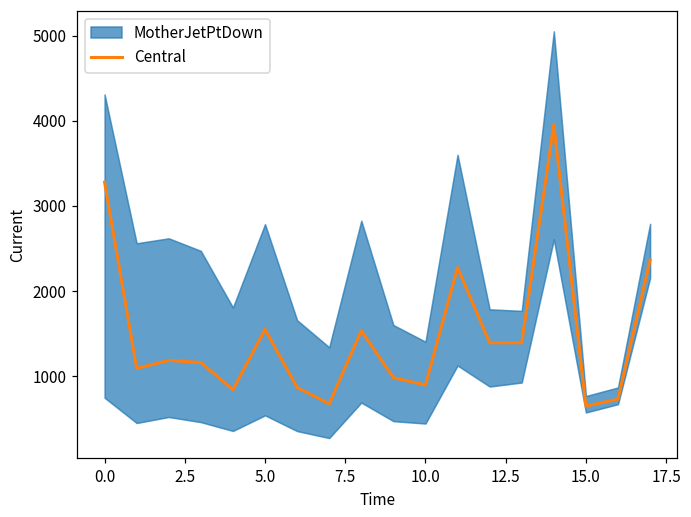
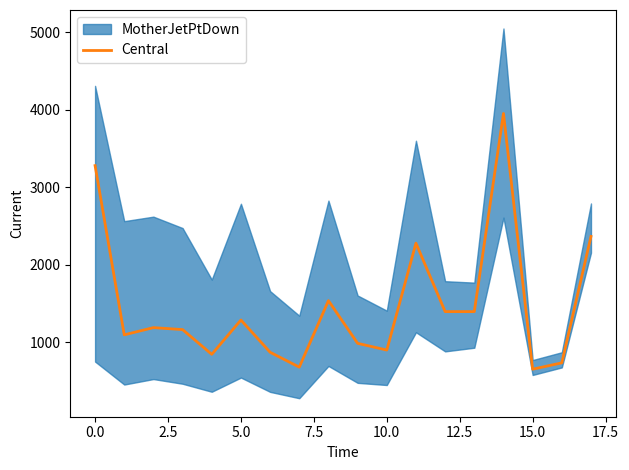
Central, 5.0: 1600 -> 1300
